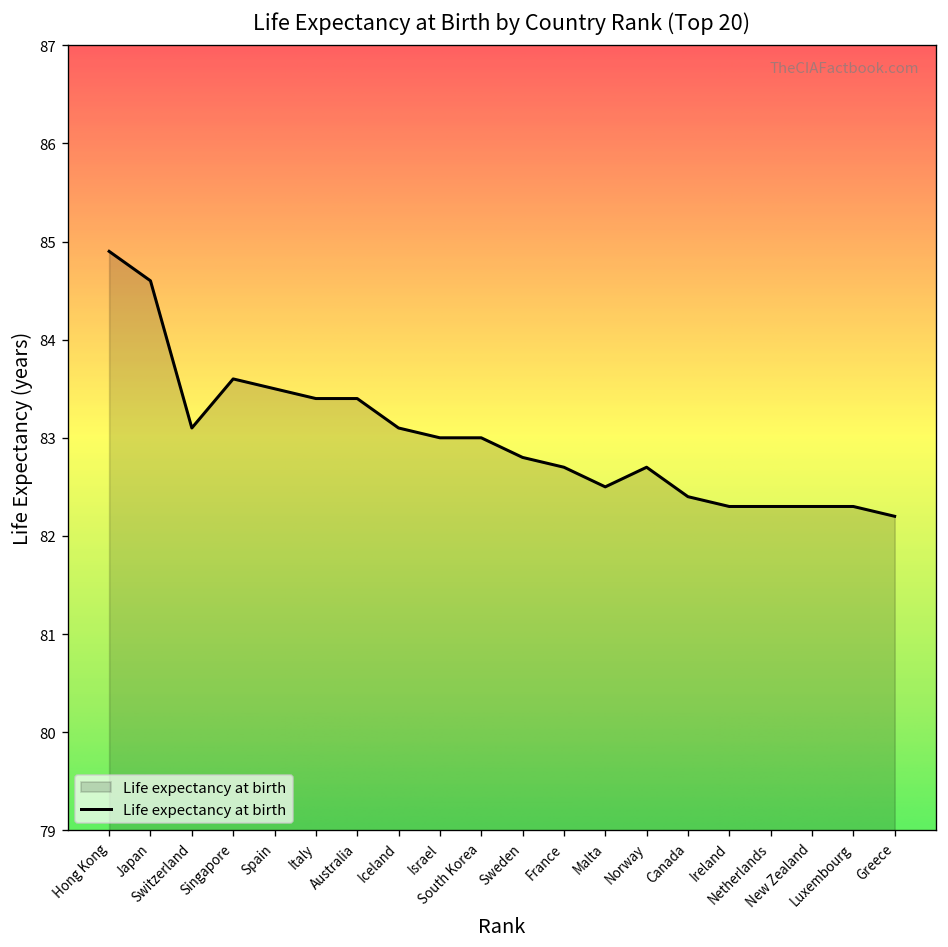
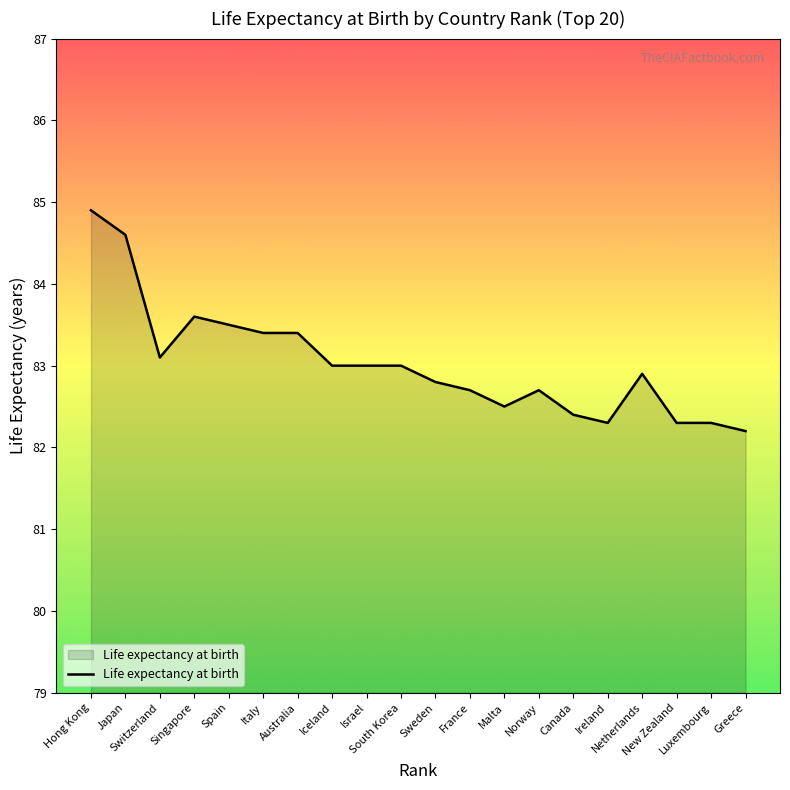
Iceland: 83.1 -> 83.0
Netherlands: 82.3 -> 82.9
